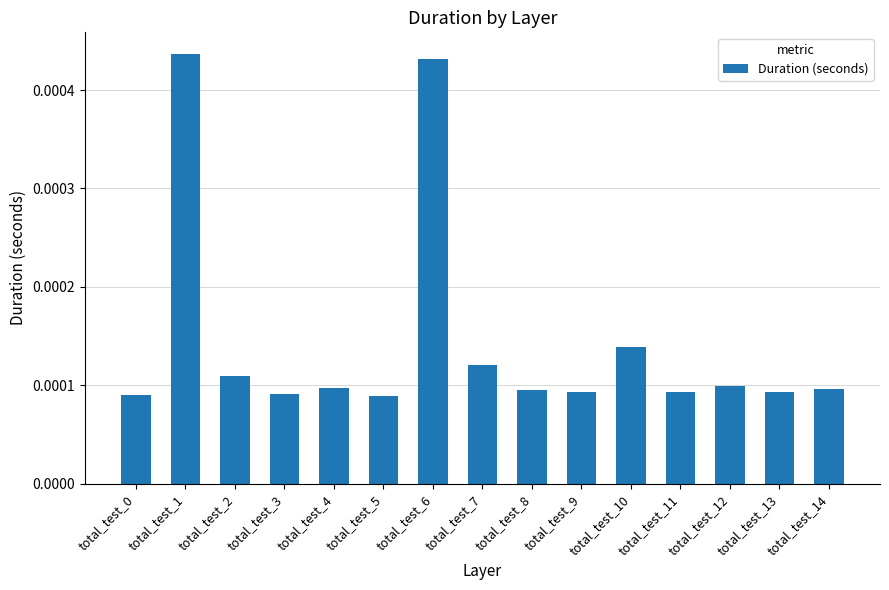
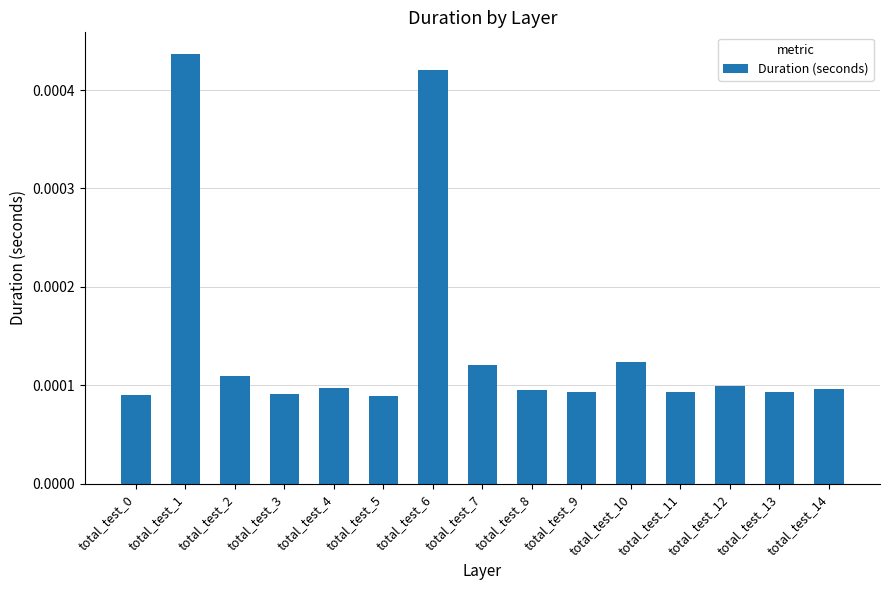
total_test_6: 0.00043 -> 0.00042
total_test_10: 0.00014 -> 0.00012
